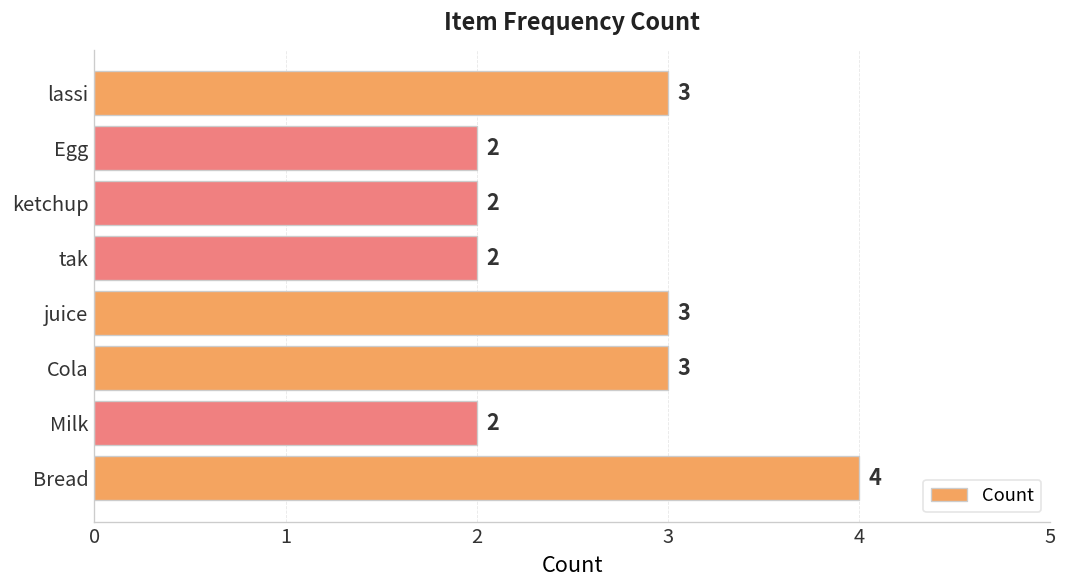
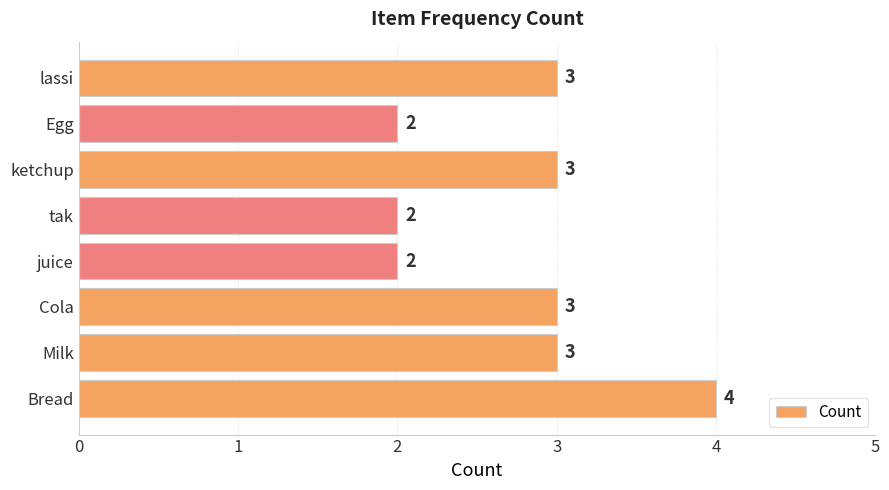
ketchup: 2 -> 3
juice: 3 -> 2
Milk: 2 -> 3
